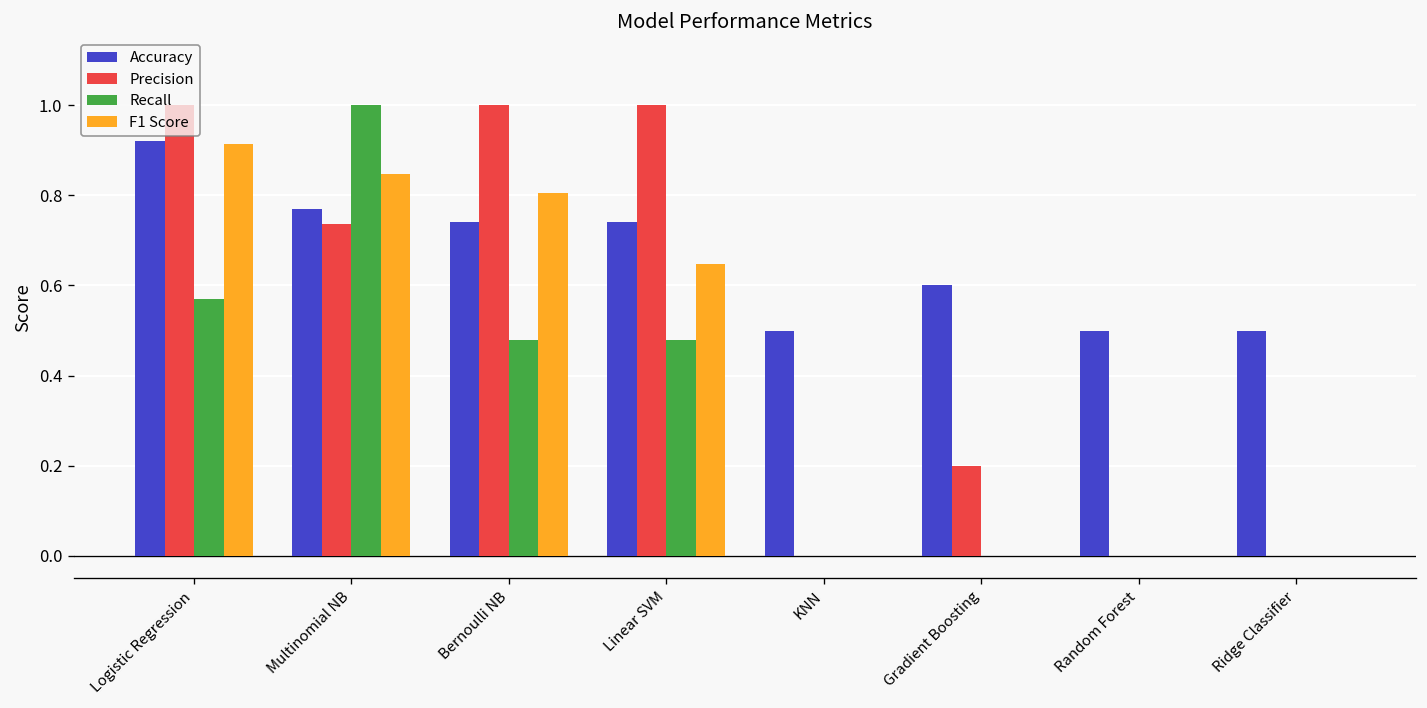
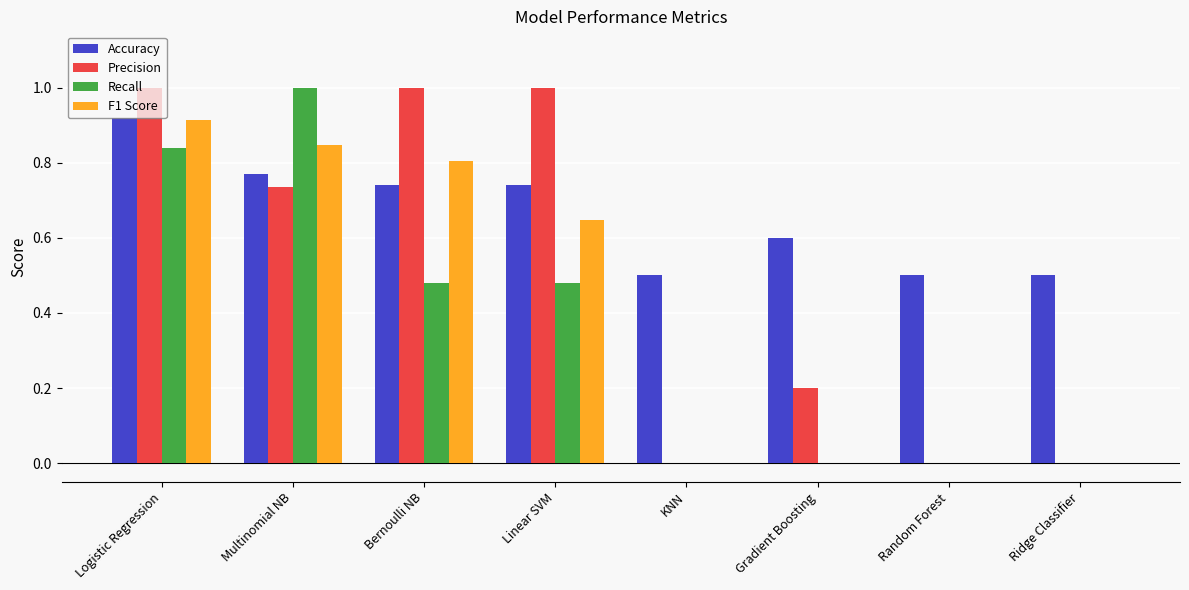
Recall, Logistic Regression: 0.57 -> 0.84
